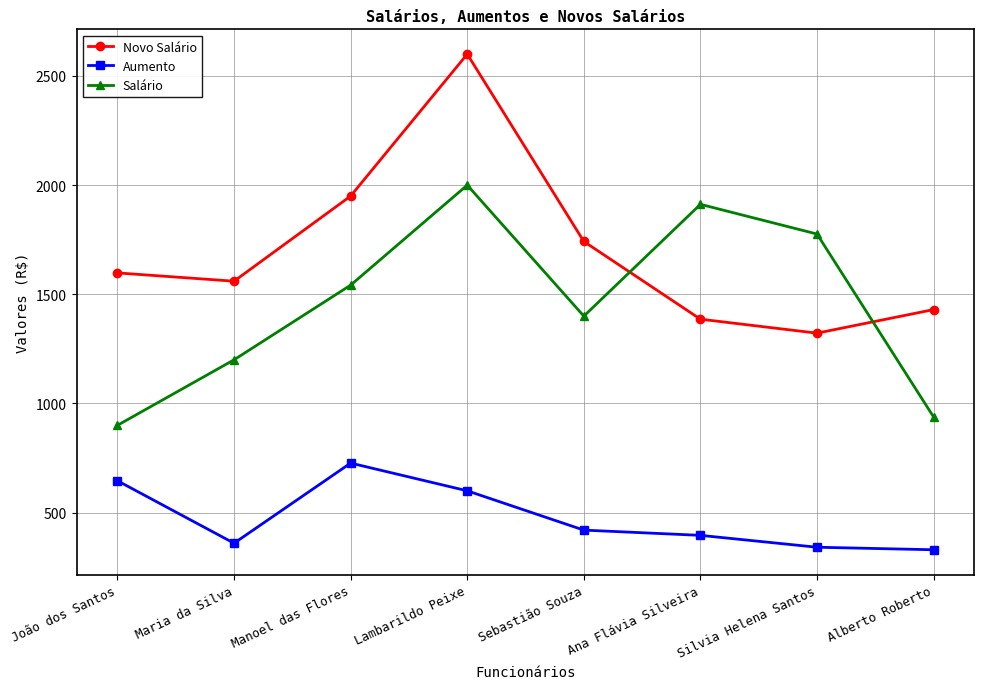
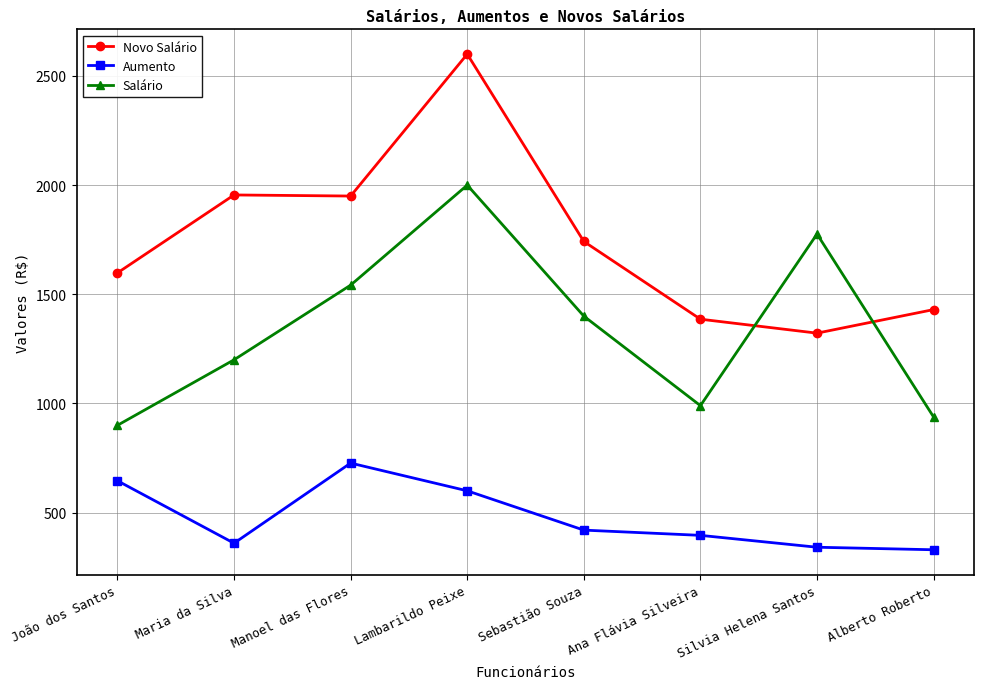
Novo Salário, Maria da Silva: 1560 -> 1960
Salário, Ana Flávia Silveira: 1910 -> 990
